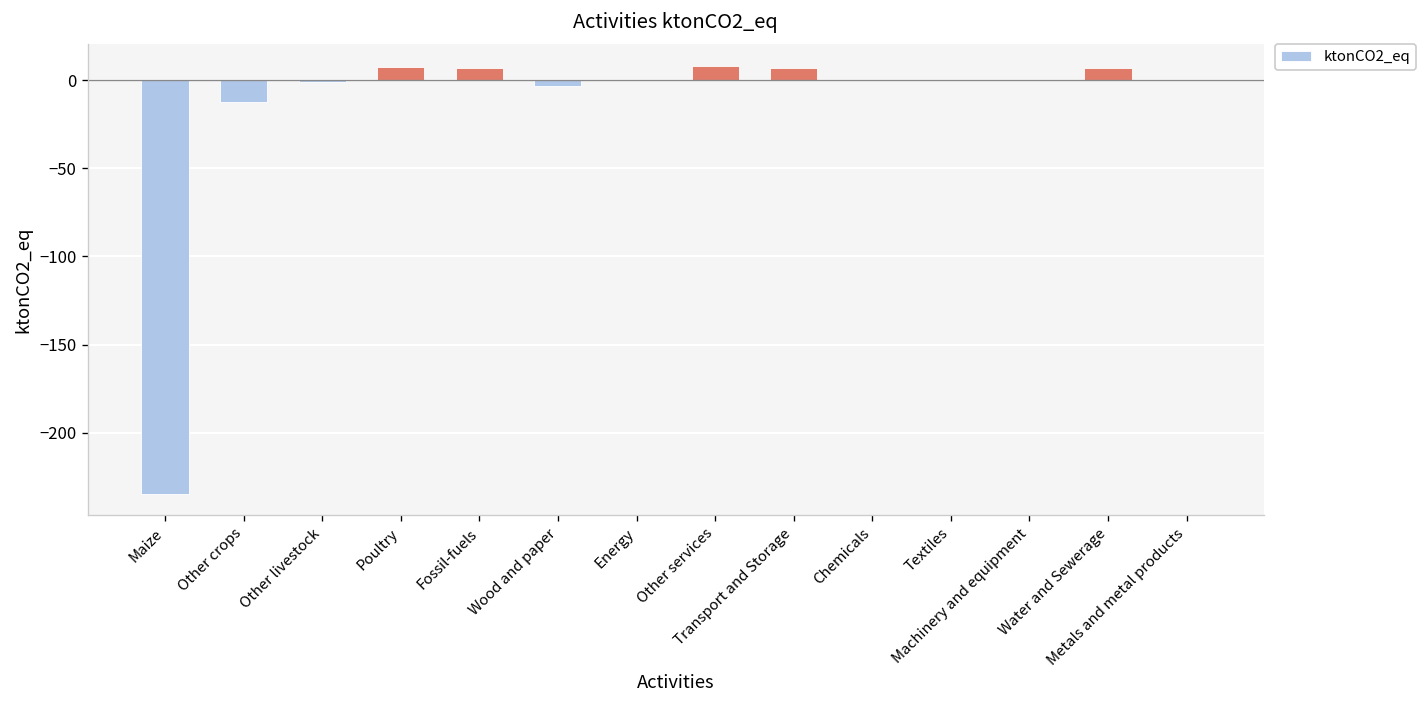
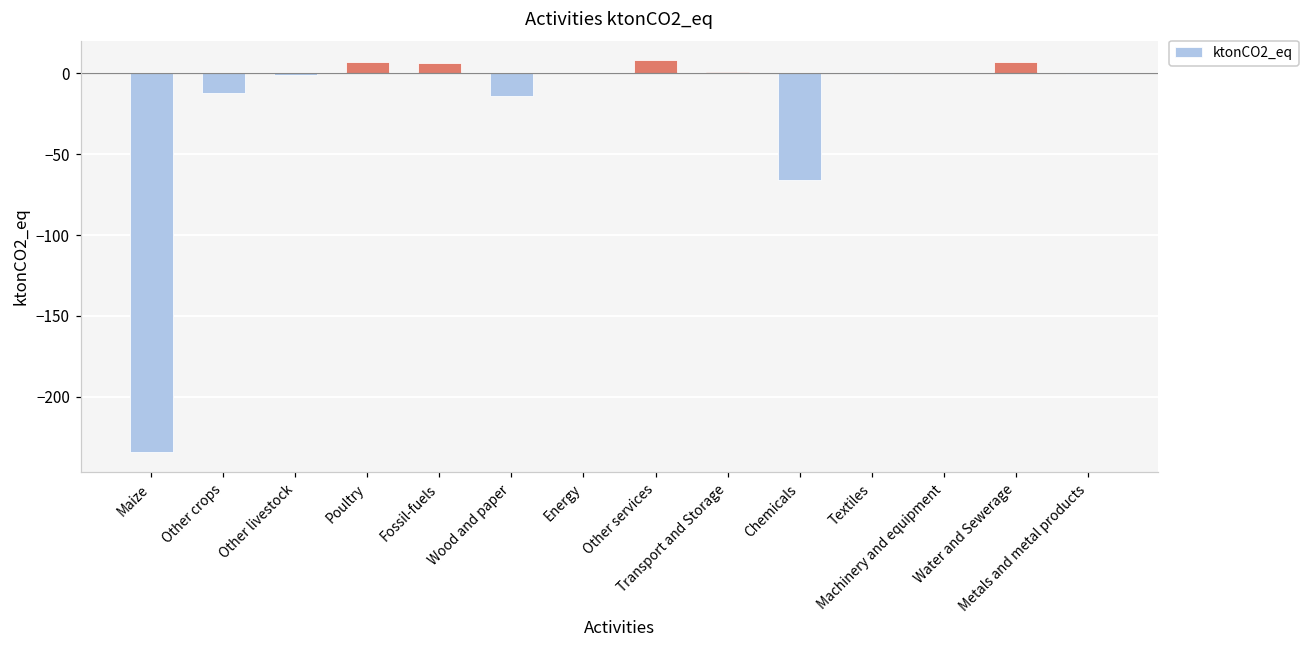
Wood and paper: -3 -> -14
Transport and Storage: 7 -> 1
Chemicals: 0 -> -66
